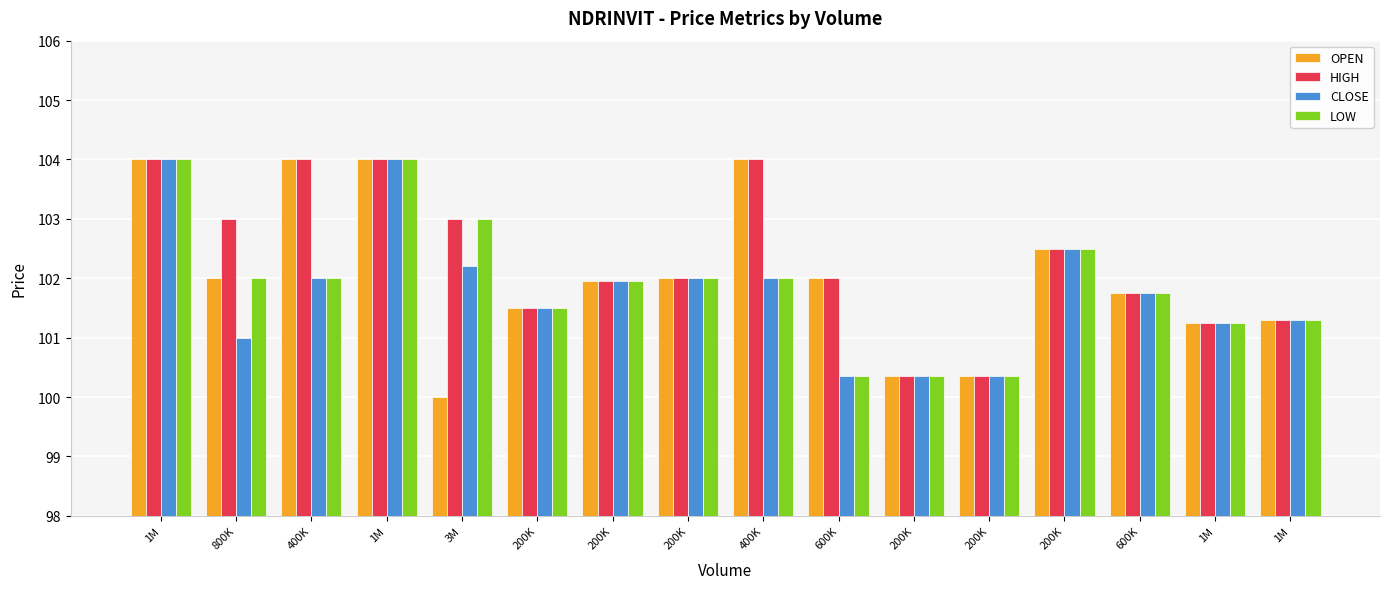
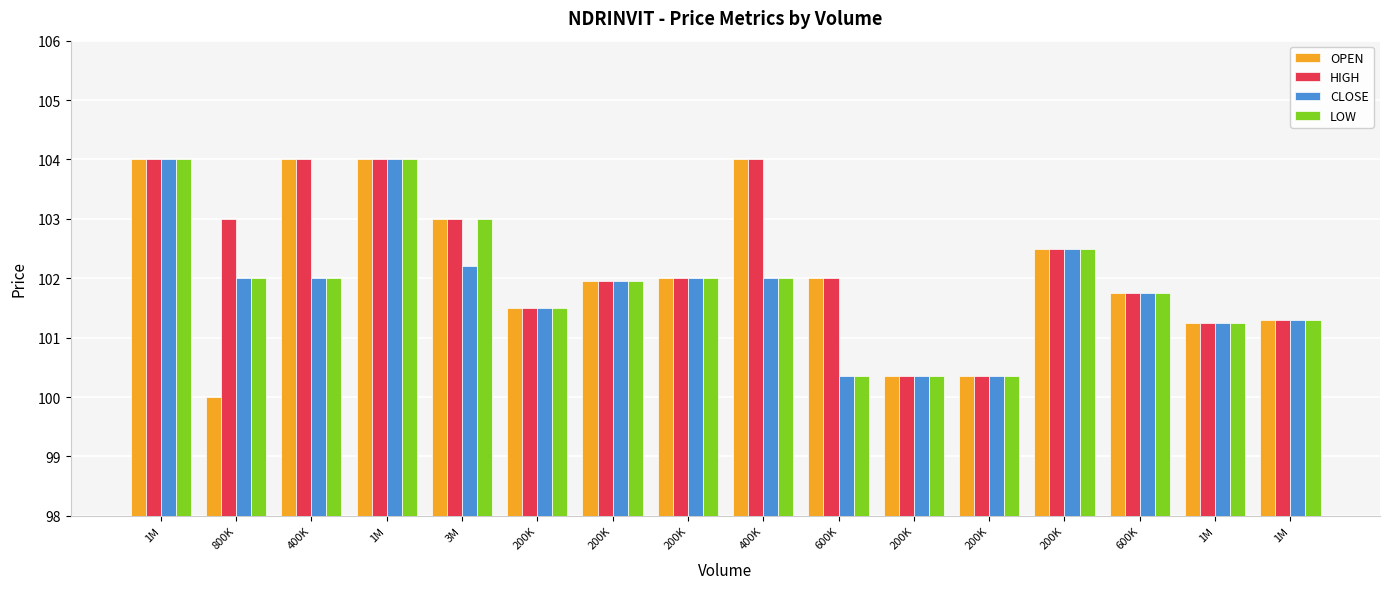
OPEN, 800K: 102 -> 100
CLOSE, 800K: 101 -> 102
OPEN, 3M: 100 -> 103
